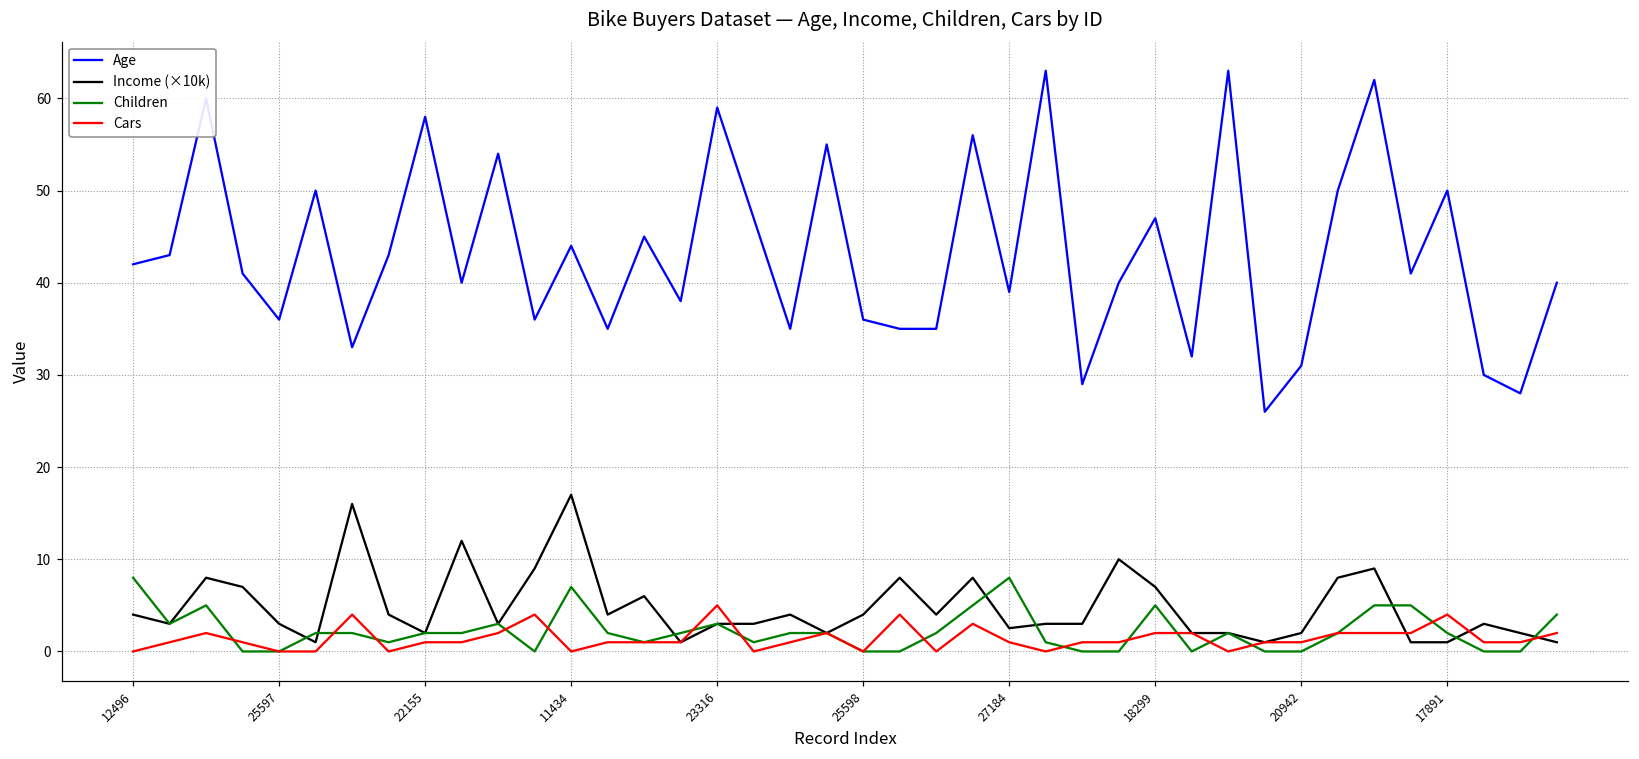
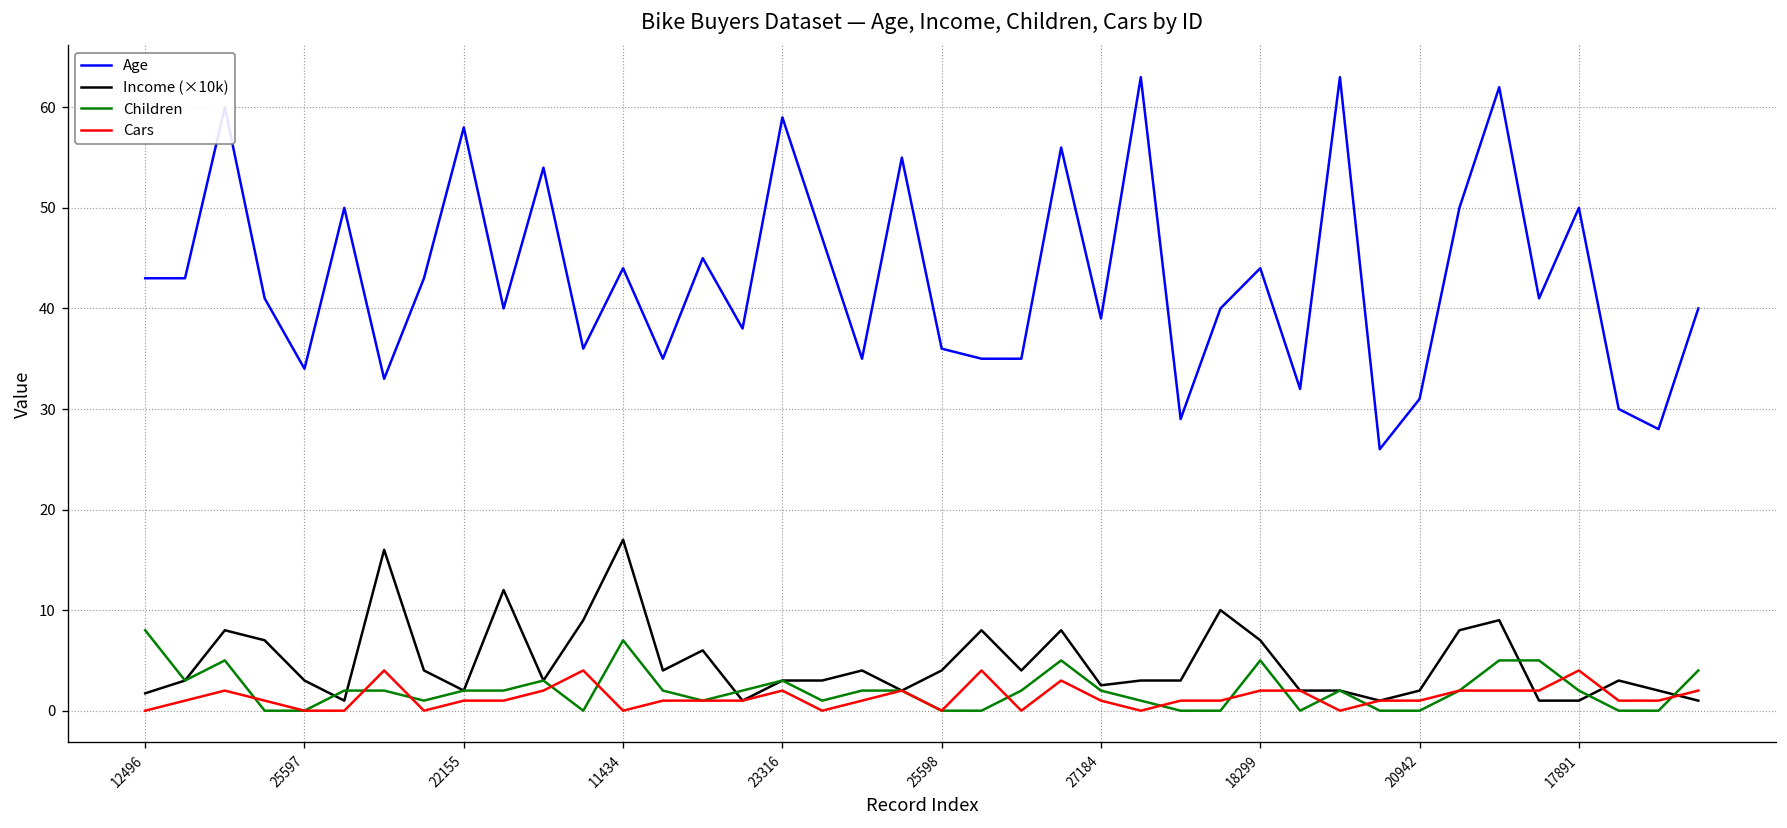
Age, 12496: 42 -> 43
Income (×10k), 12496: 4 -> 2
Age, 25597: 36 -> 34
Cars, 23316: 5 -> 2
Children, 27184: 8 -> 2
Age, 18299: 47 -> 44
